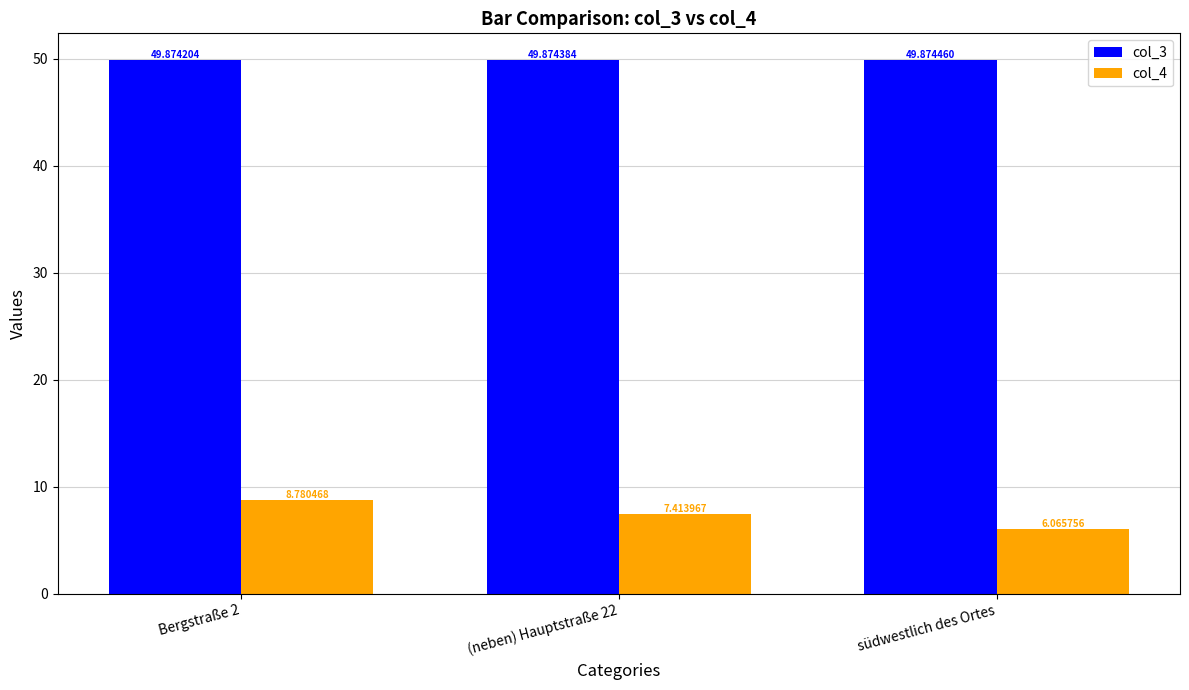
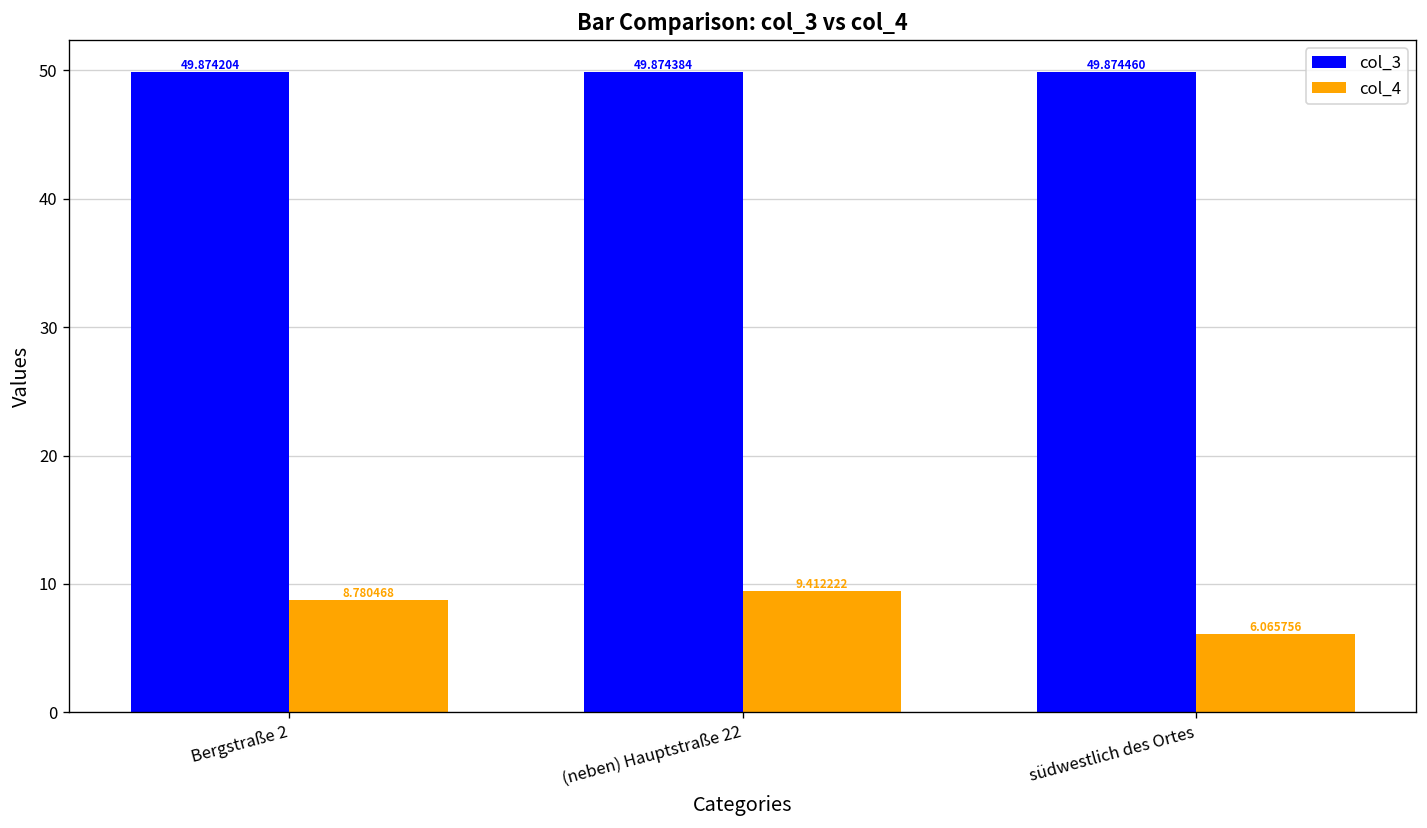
col_4, (neben) Hauptstraße 22: 7.413967 -> 9.412222
